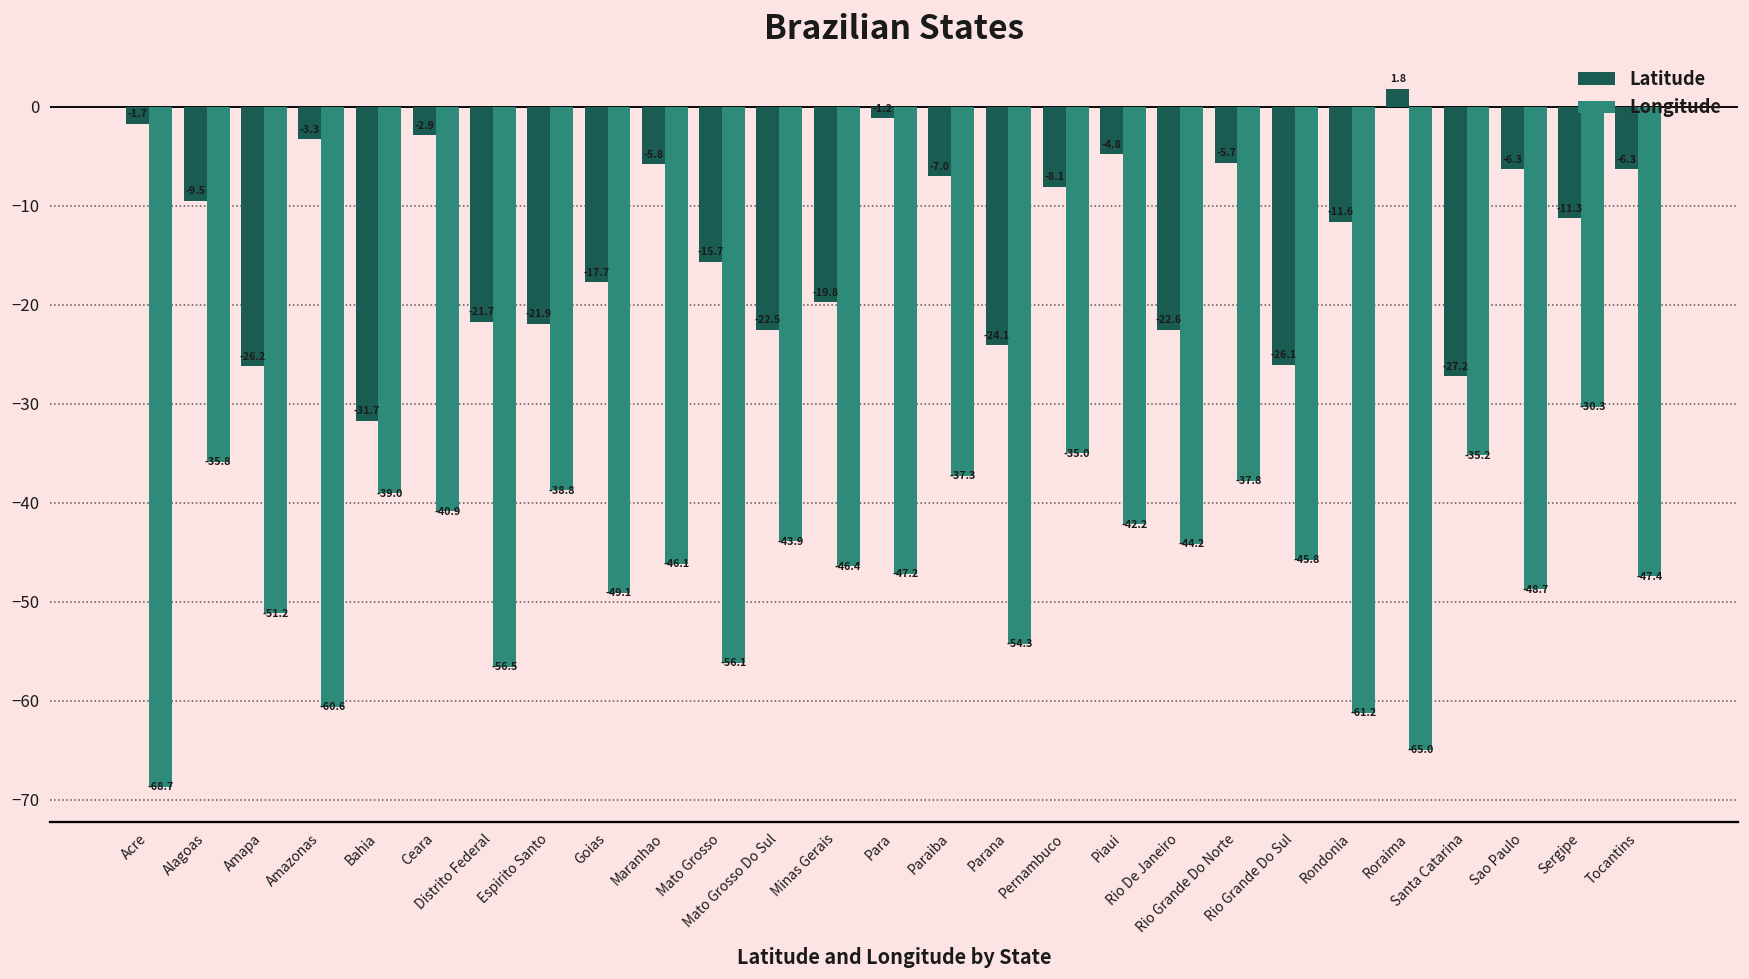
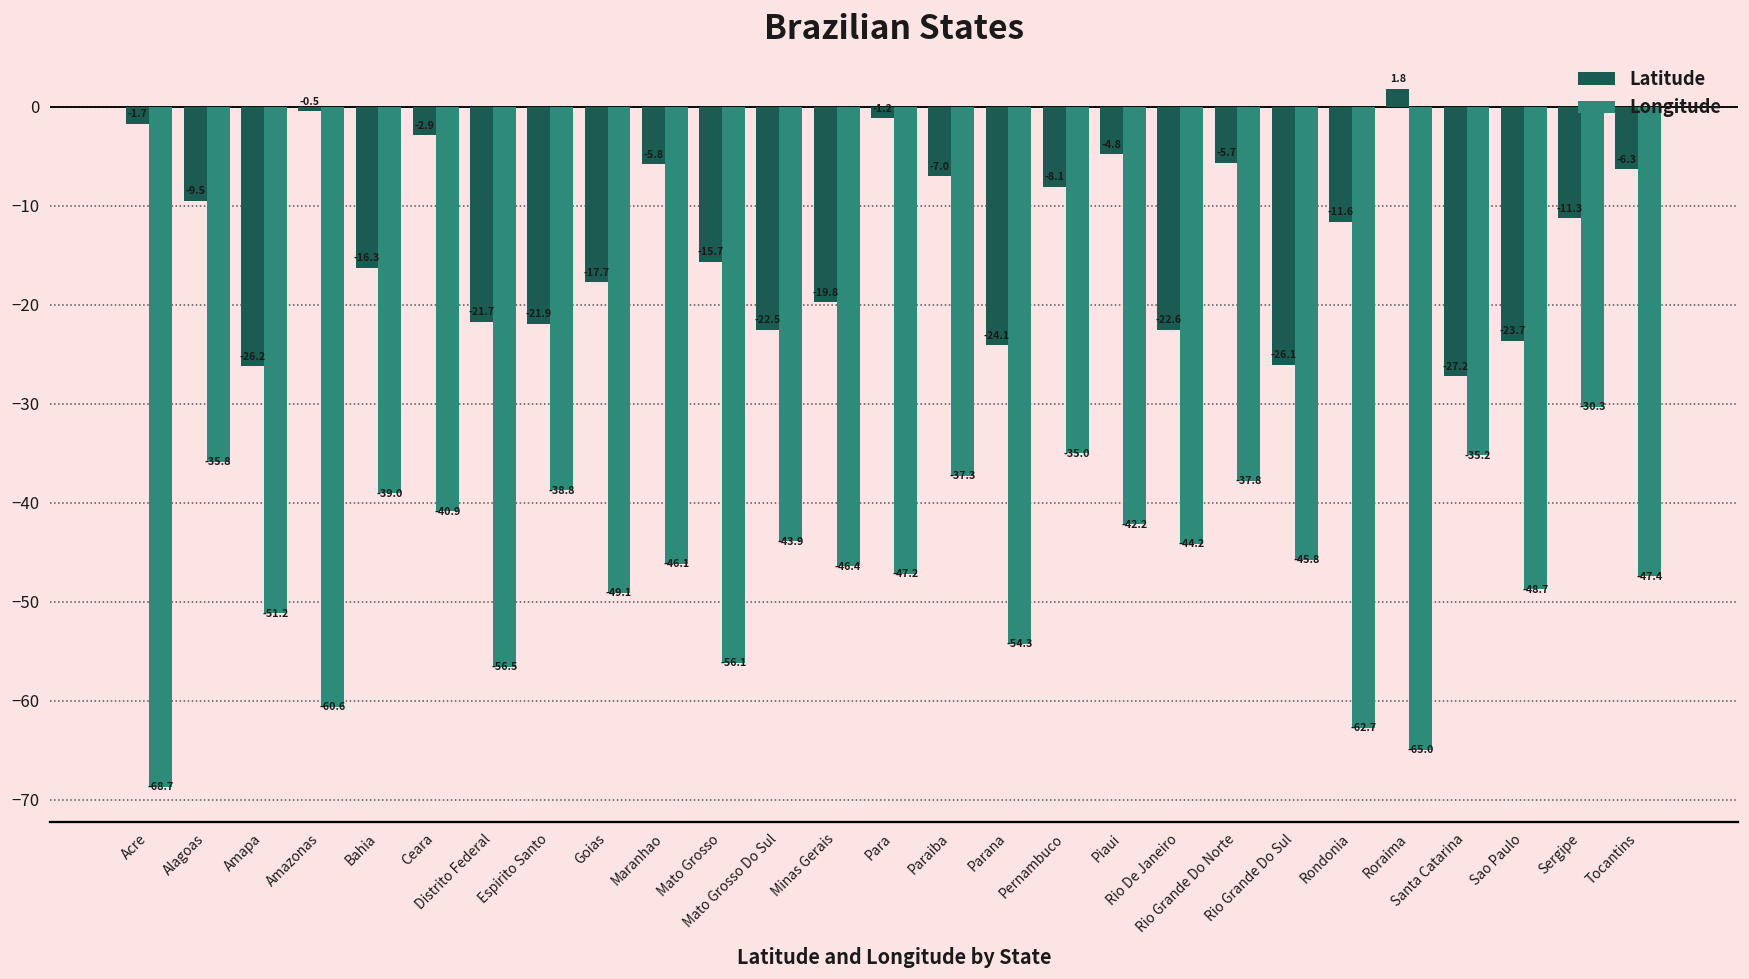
Latitude, Amazonas: -3.3 -> -0.5
Latitude, Bahia: -31.7 -> -16.3
Longitude, Rondonia: -61.2 -> -62.7
Latitude, Sao Paulo: -6.3 -> -23.7
